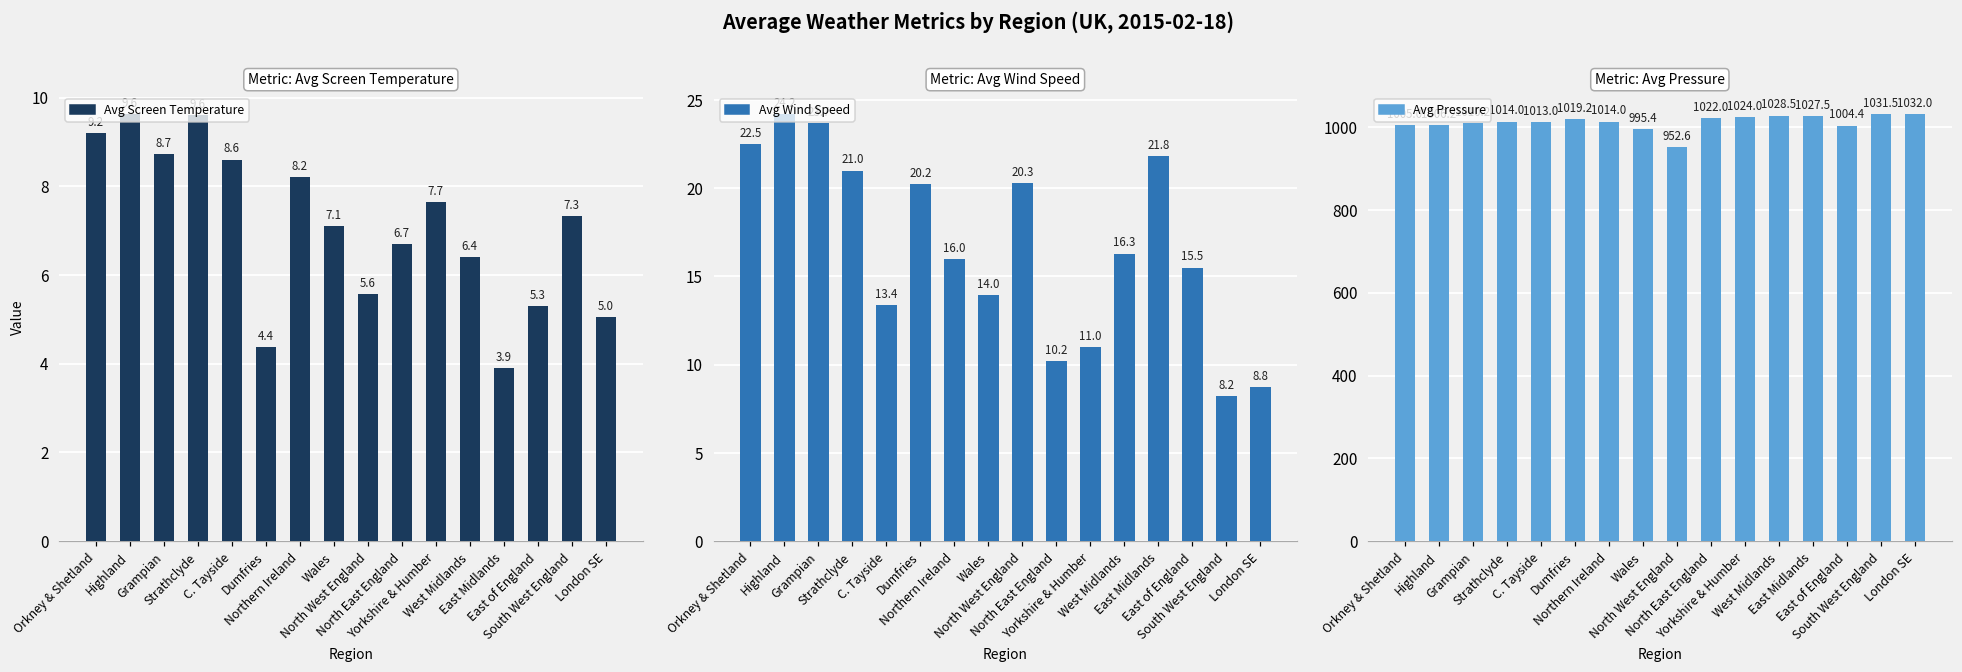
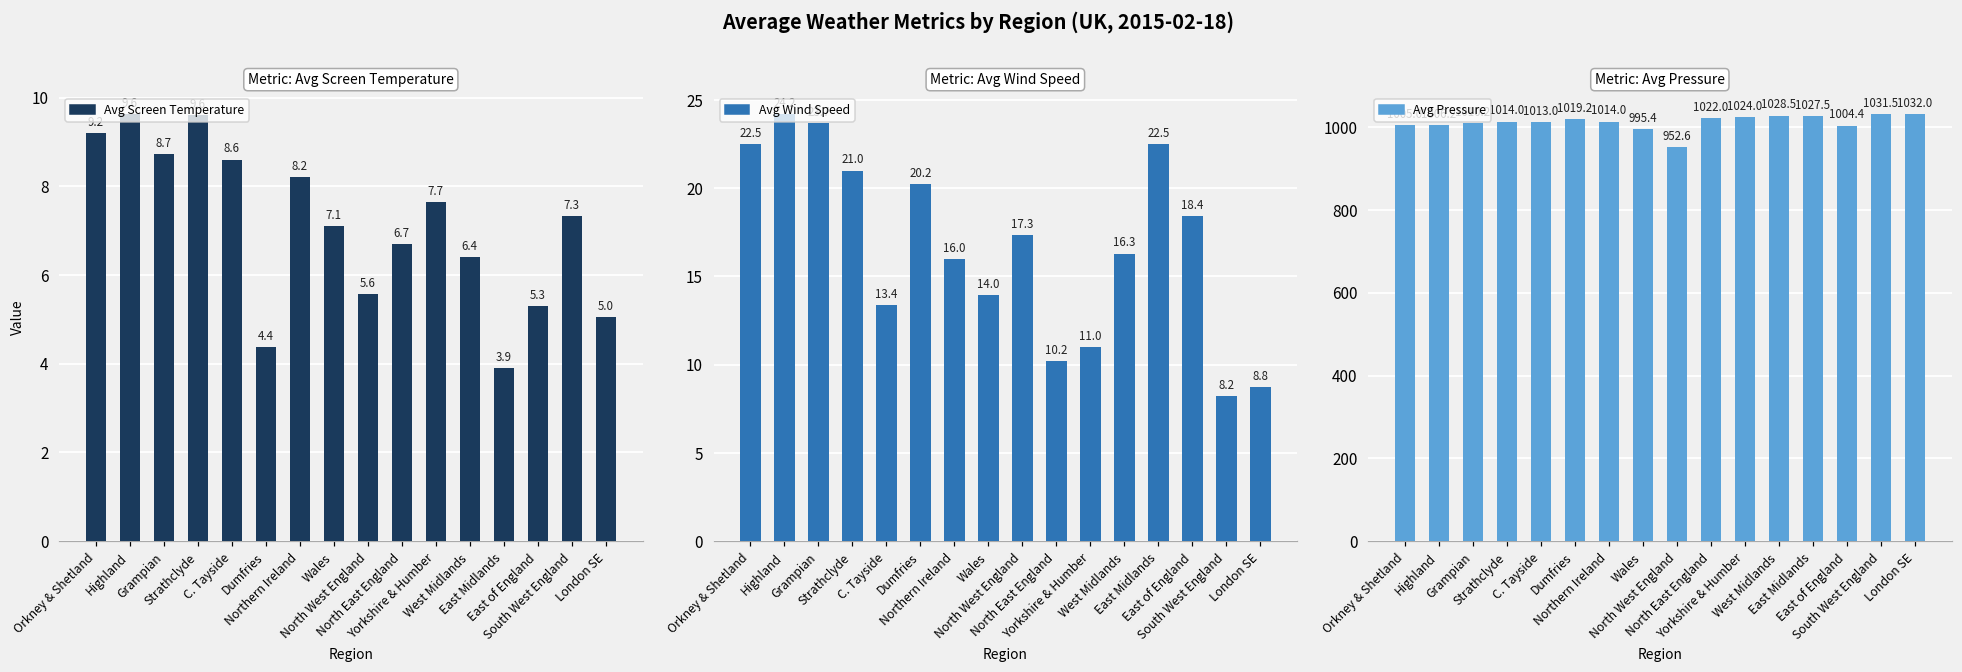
Metric: Avg Wind Speed, North West England: 20.3 -> 17.3
Metric: Avg Wind Speed, East Midlands: 21.8 -> 22.5
Metric: Avg Wind Speed, East of England: 15.5 -> 18.4
